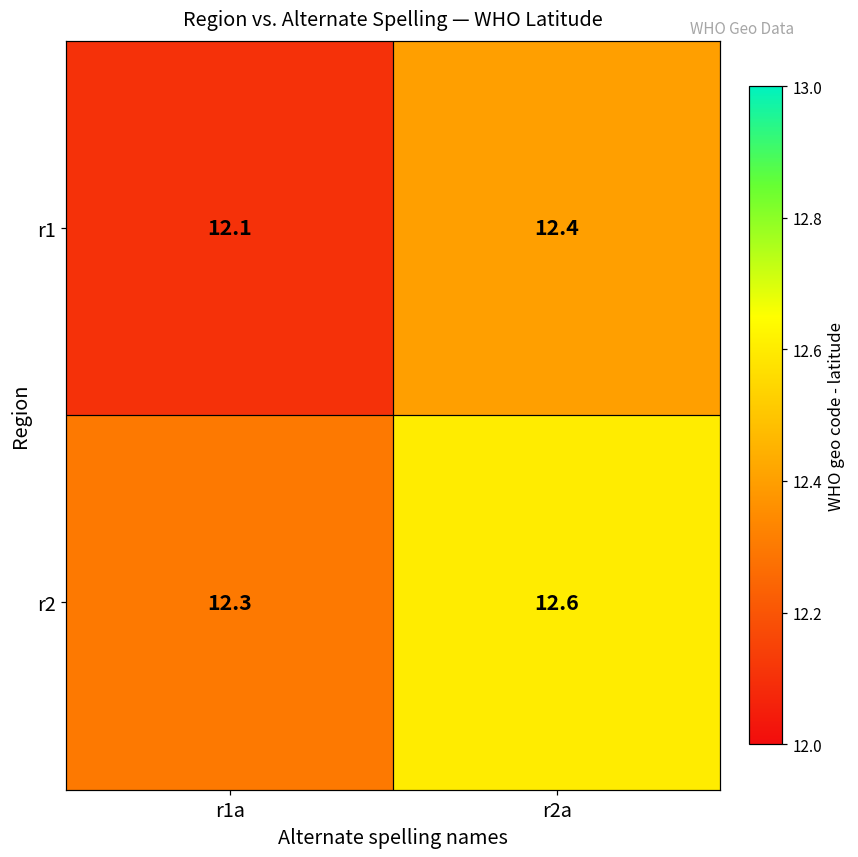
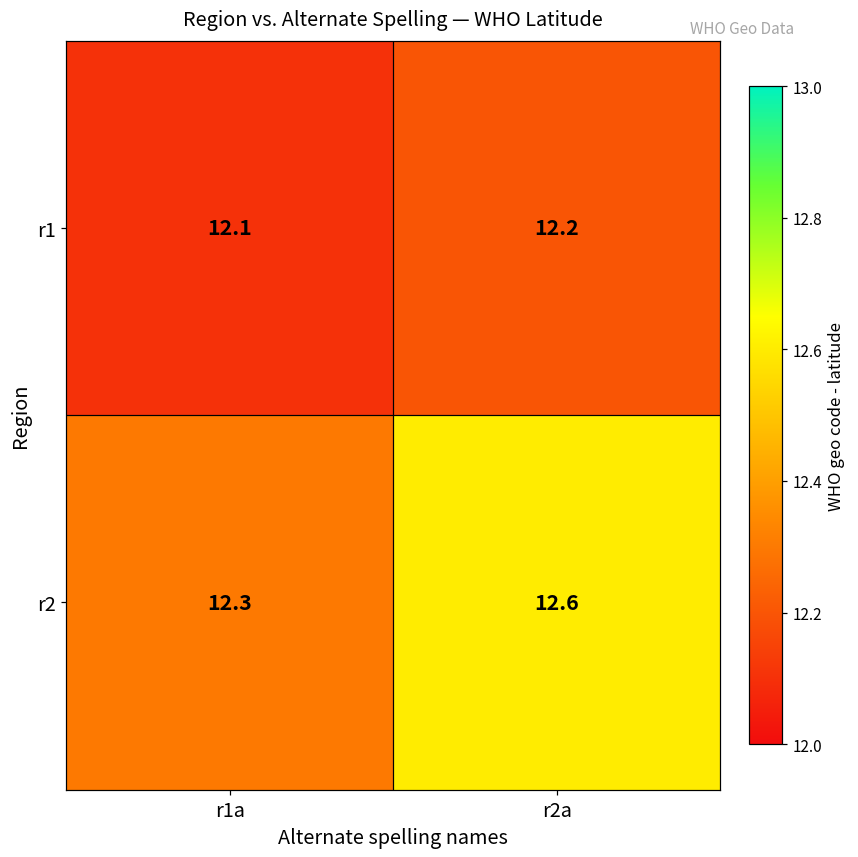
r1, r2a: 12.4 -> 12.2
